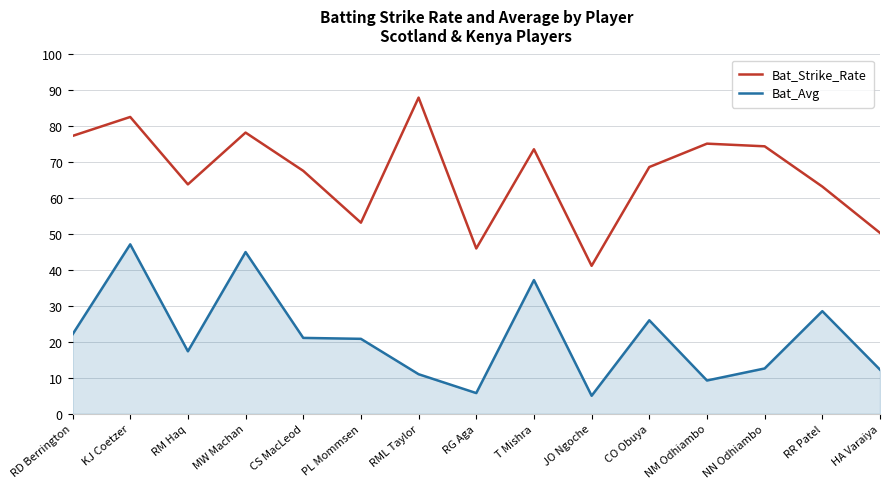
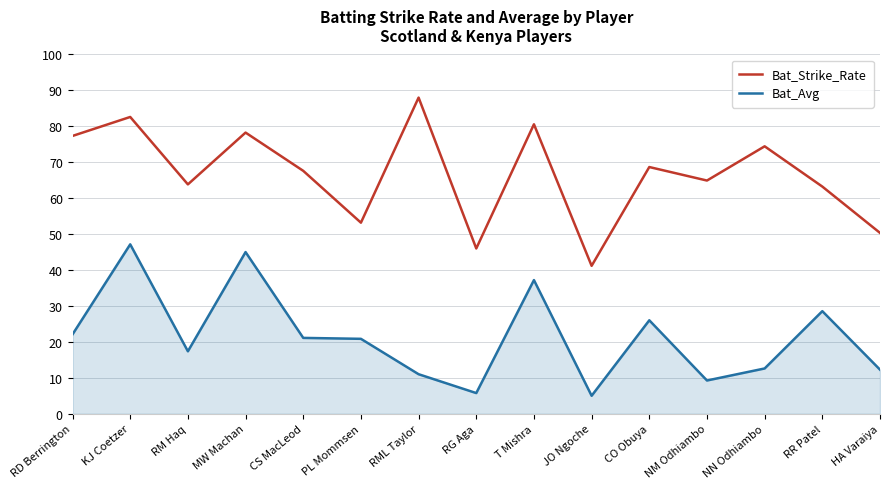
Bat_Strike_Rate, T Mishra: 74 -> 81
Bat_Strike_Rate, NM Odhiambo: 75 -> 65
